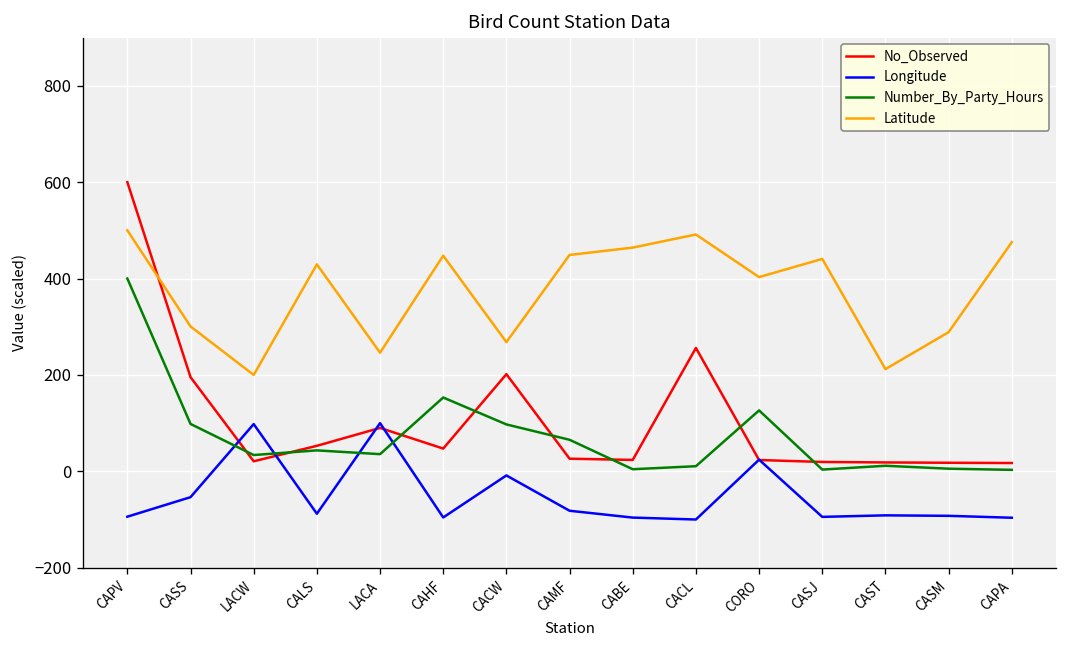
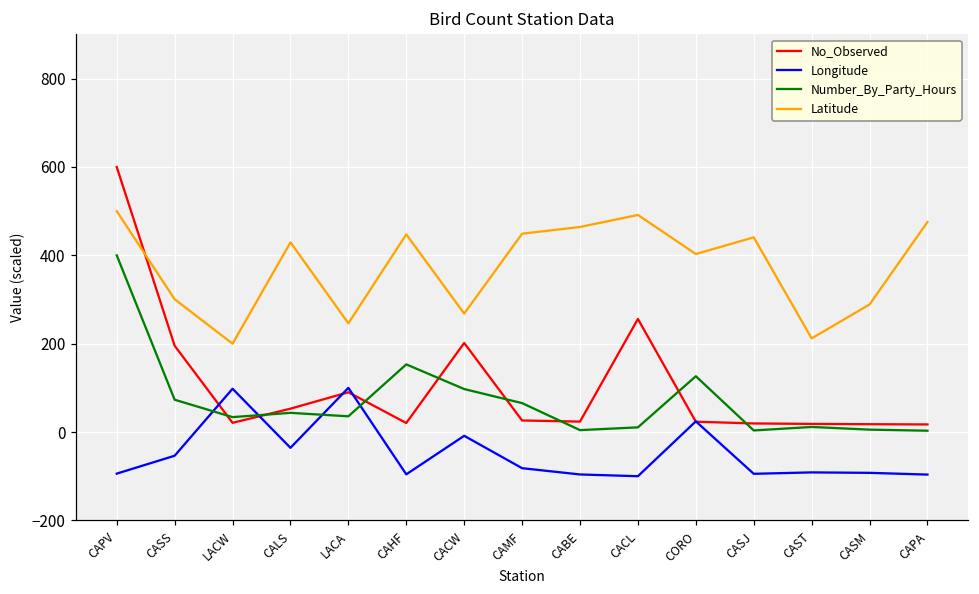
Number_By_Party_Hours, CASS: 100 -> 70
Longitude, CALS: -90 -> -40
No_Observed, CAHF: 50 -> 20
